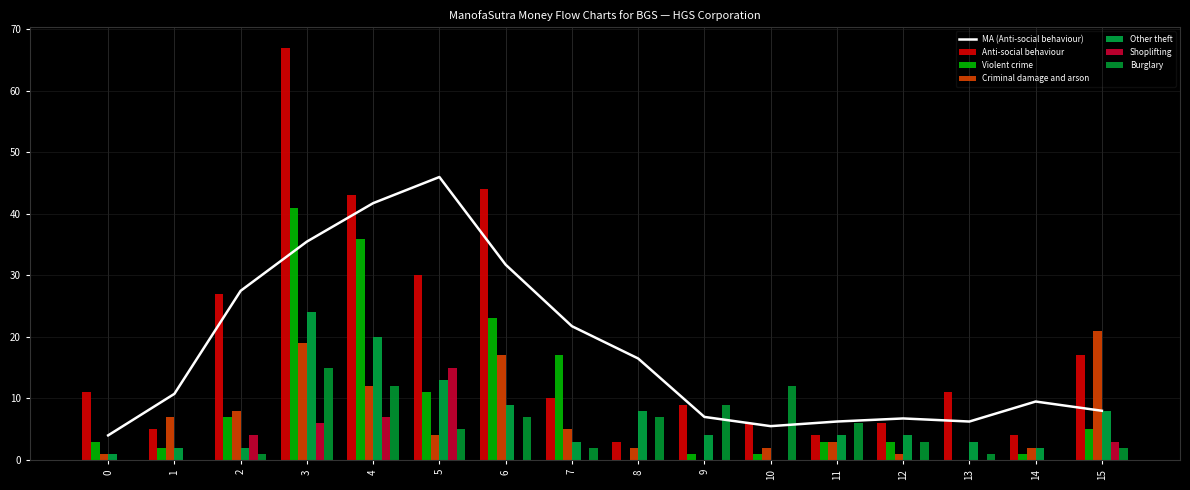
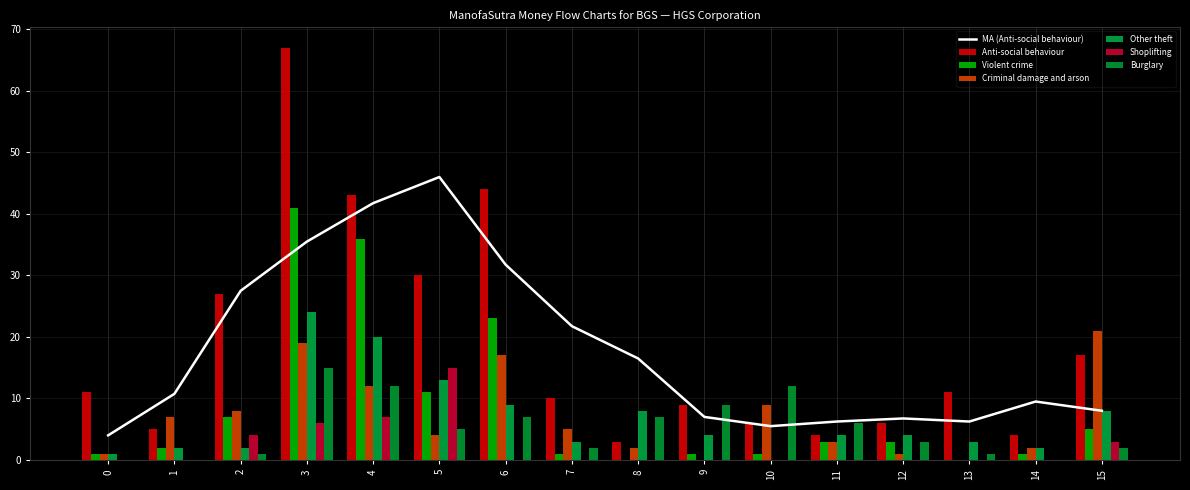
Violent crime, 0: 3 -> 1
Violent crime, 7: 17 -> 1
Criminal damage and arson, 10: 2 -> 9
